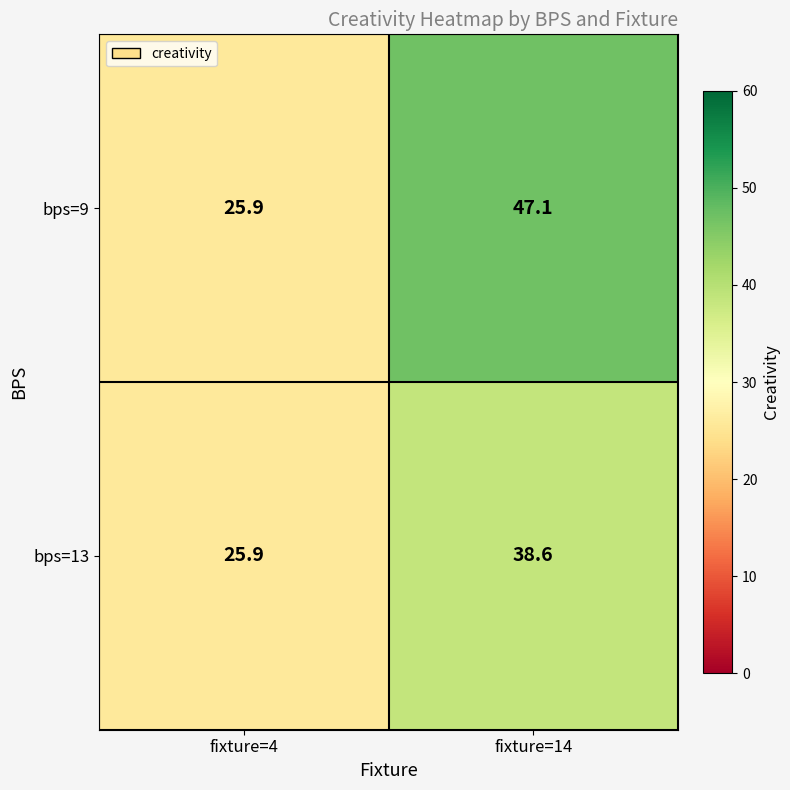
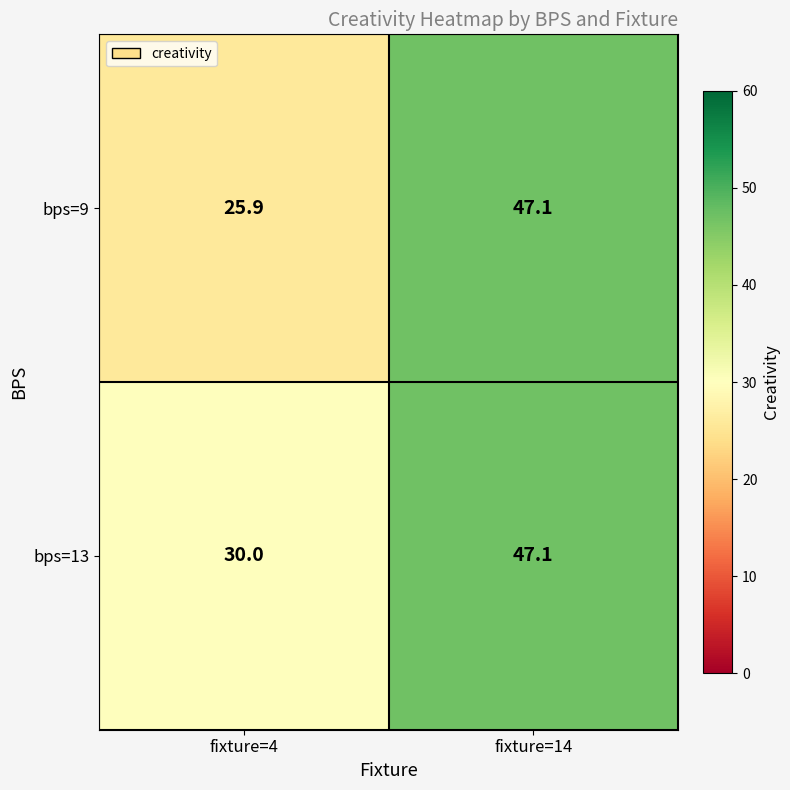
bps=13, fixture=4: 25.9 -> 30.0
bps=13, fixture=14: 38.6 -> 47.1
